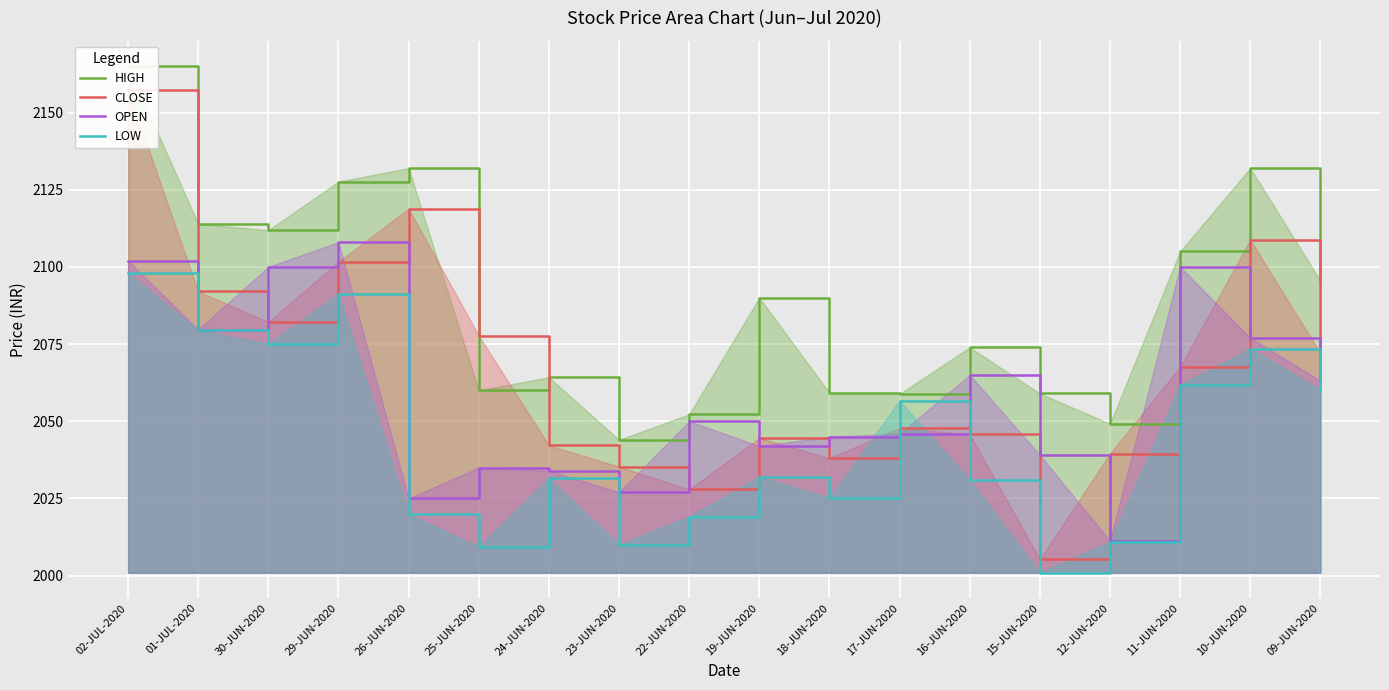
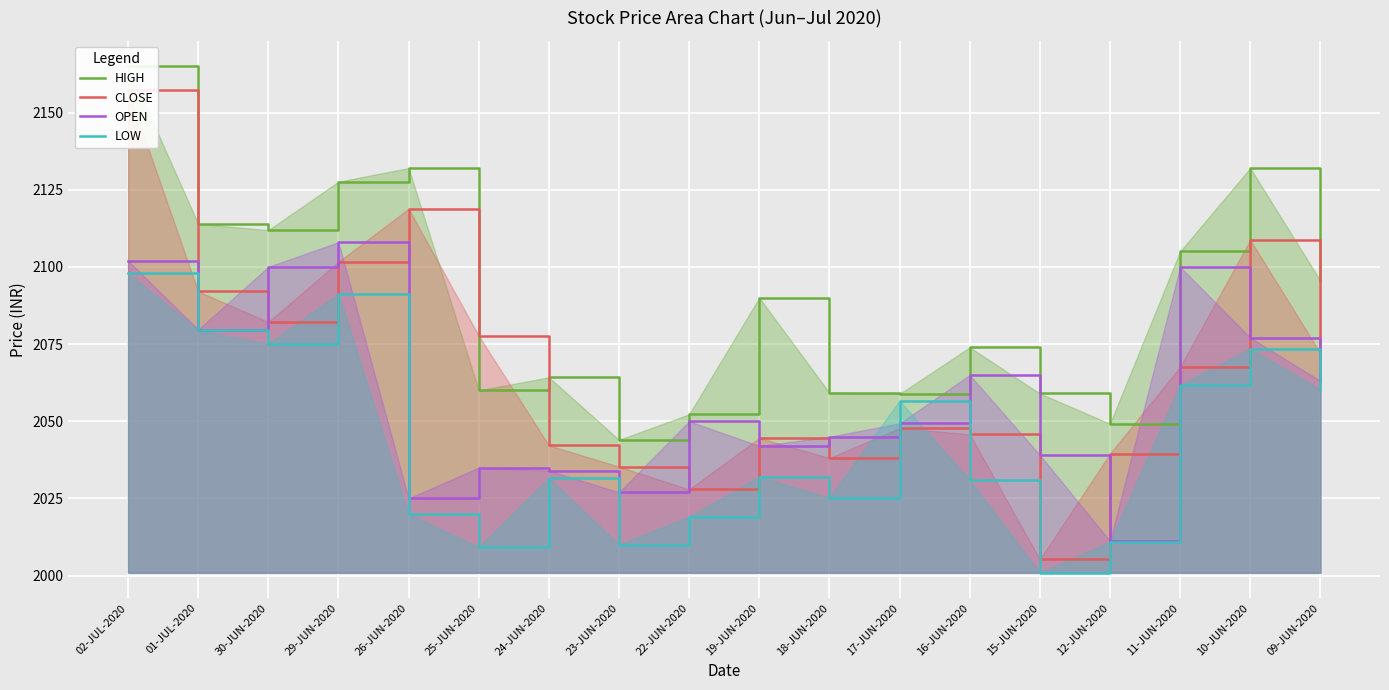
OPEN, 17-JUN-2020: 2046 -> 2049
